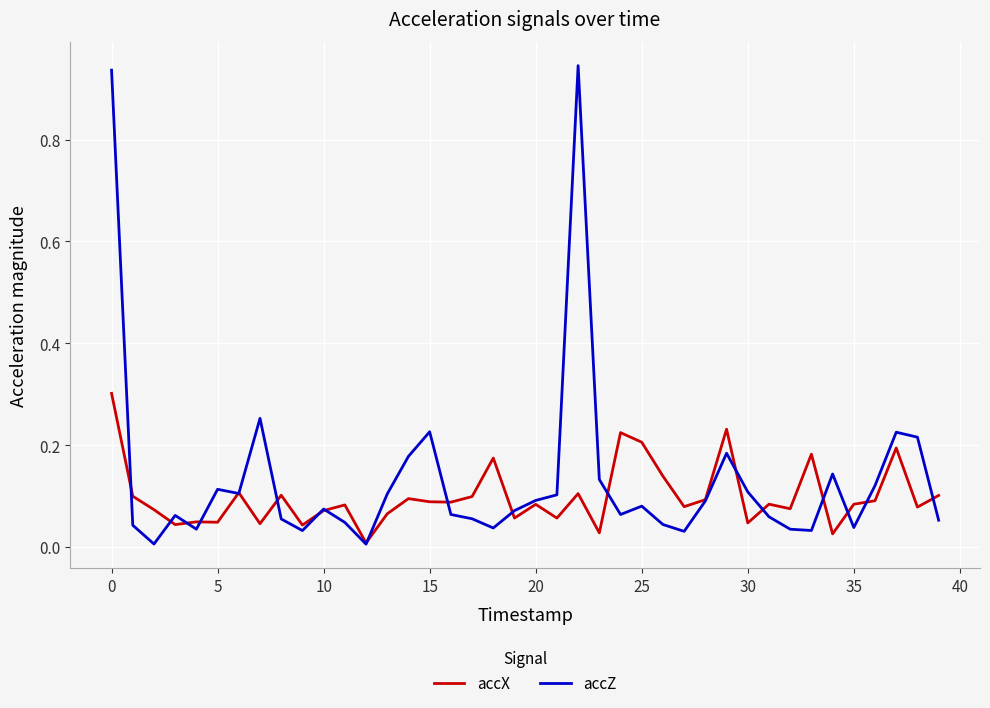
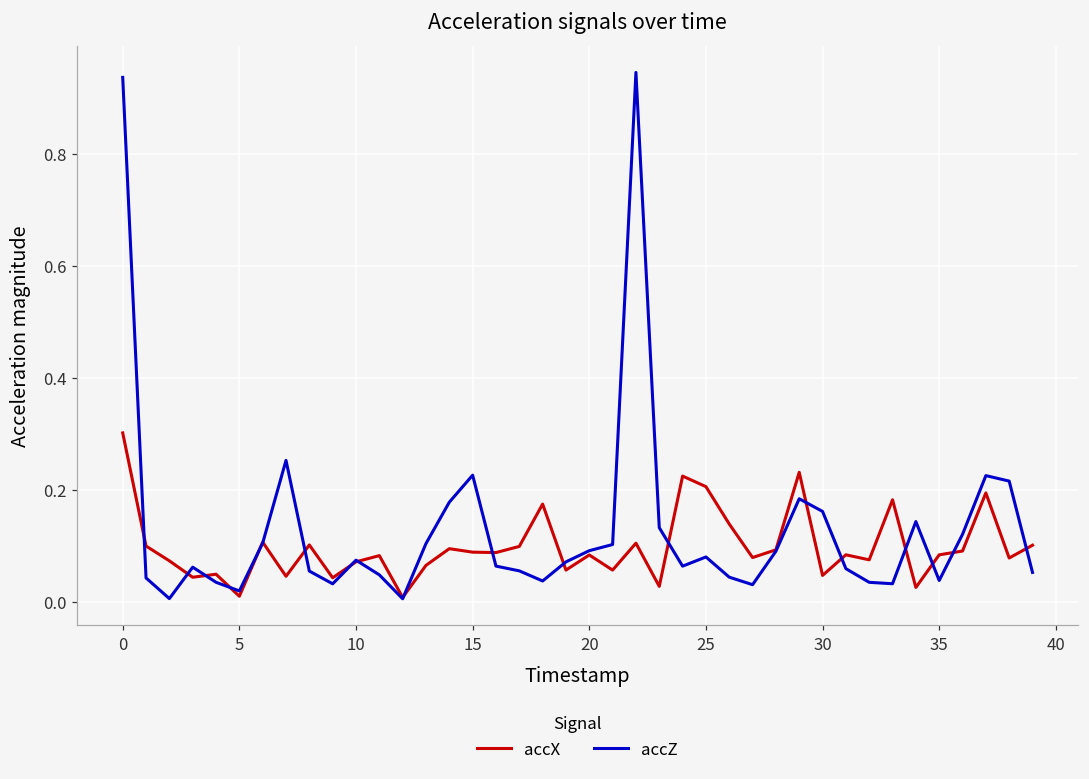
accX, 5: 0.05 -> 0.01
accZ, 5: 0.11 -> 0.02
accZ, 30: 0.11 -> 0.16
